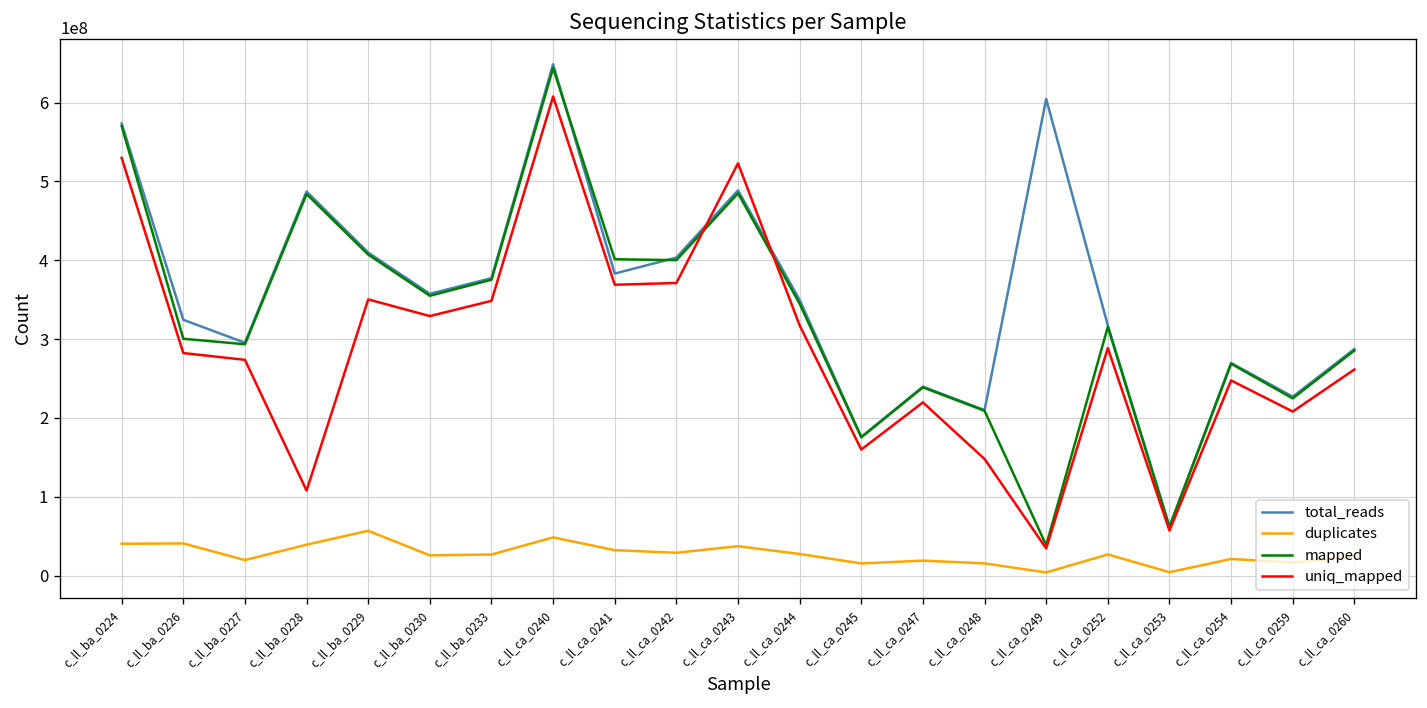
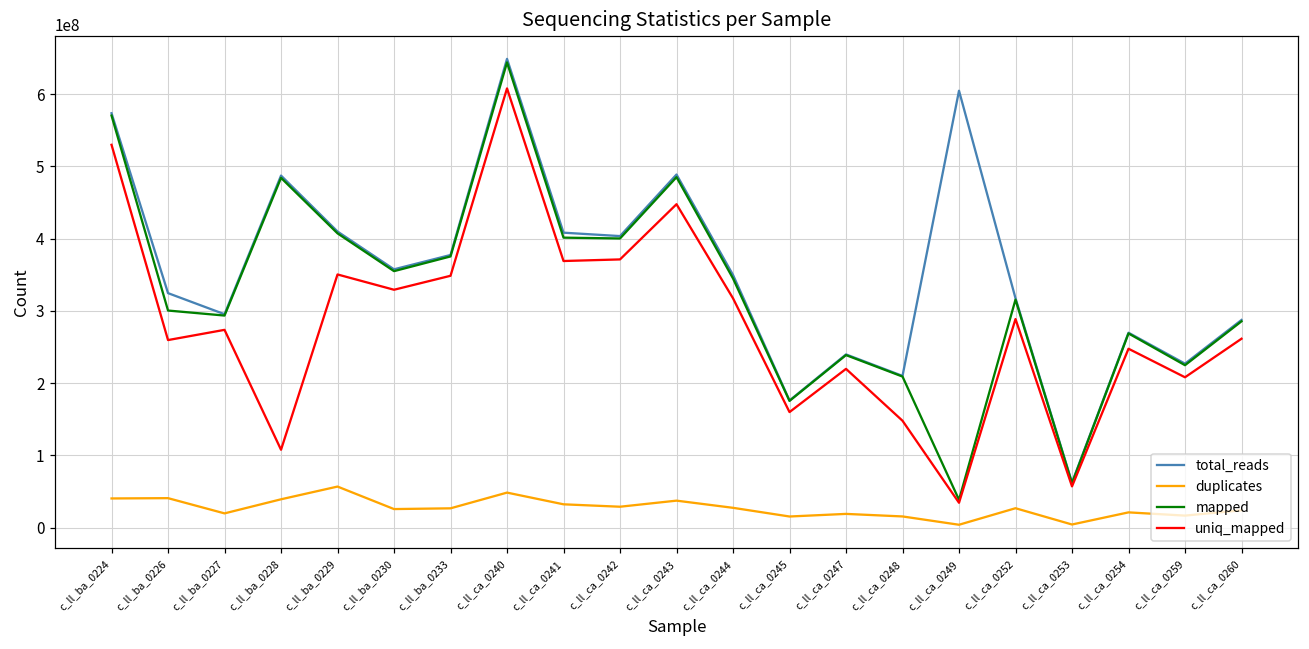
uniq_mapped, c_ll_ba_0226: 280000000 -> 260000000
total_reads, c_ll_ca_0241: 380000000 -> 410000000
uniq_mapped, c_ll_ca_0243: 520000000 -> 450000000
